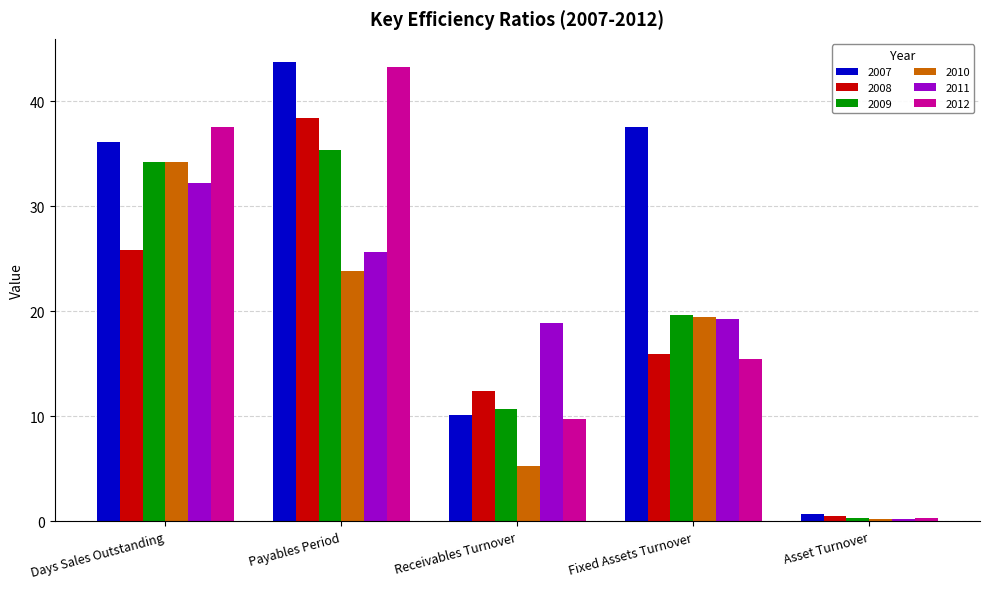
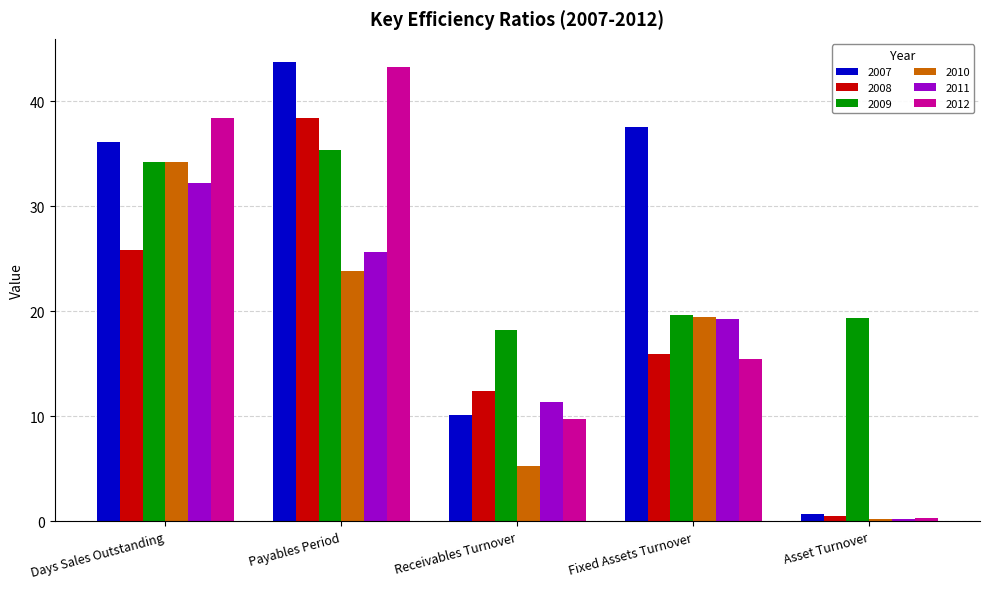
2012, Days Sales Outstanding: 37.5 -> 38.4
2009, Receivables Turnover: 10.7 -> 18.2
2011, Receivables Turnover: 18.9 -> 11.4
2009, Asset Turnover: 0.3 -> 19.4
